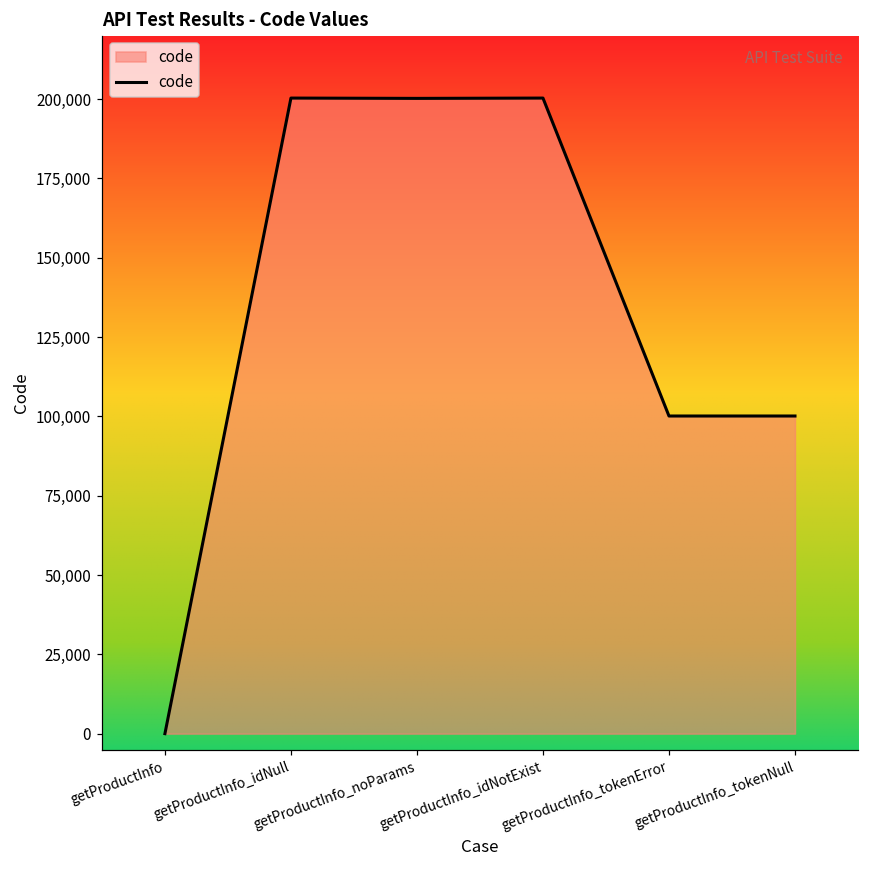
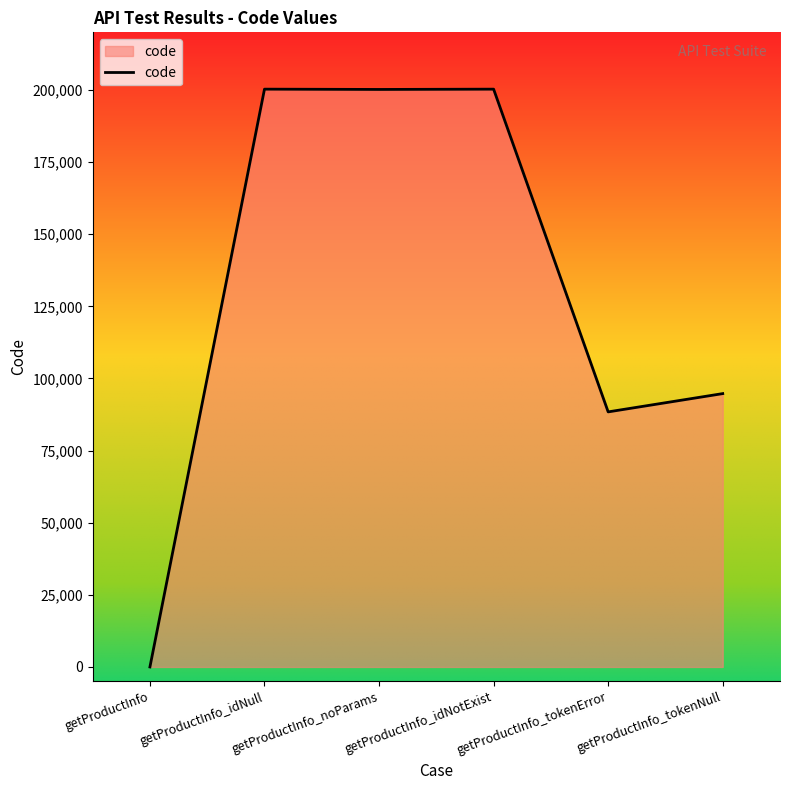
getProductInfo_tokenError: 100,000 -> 88,000
getProductInfo_tokenNull: 100,000 -> 95,000
